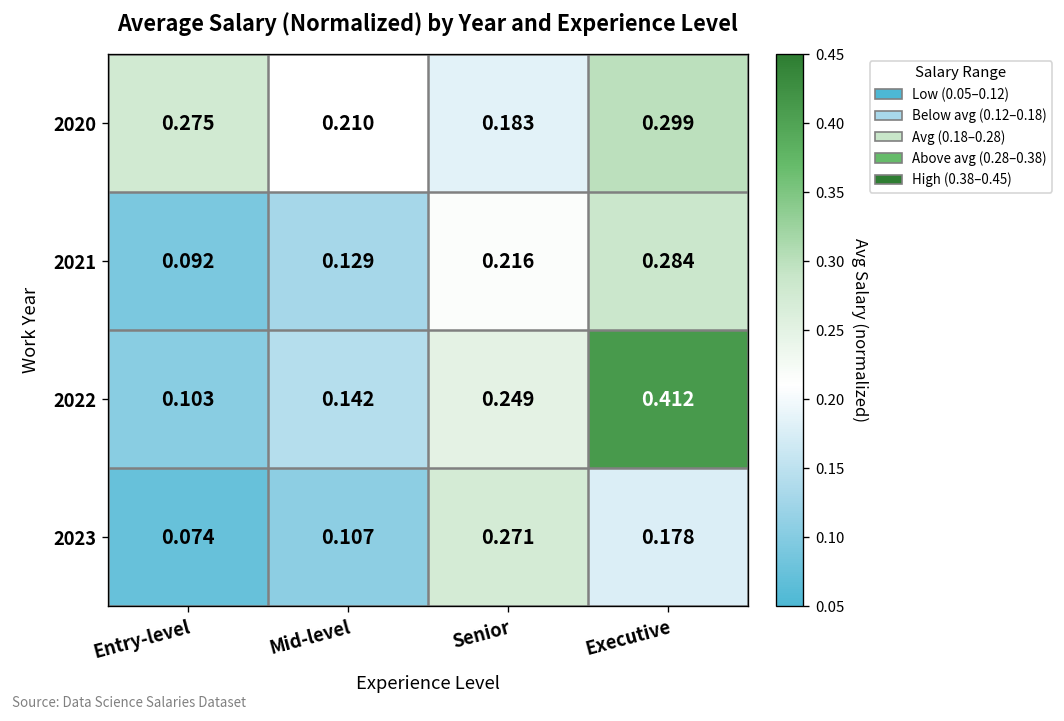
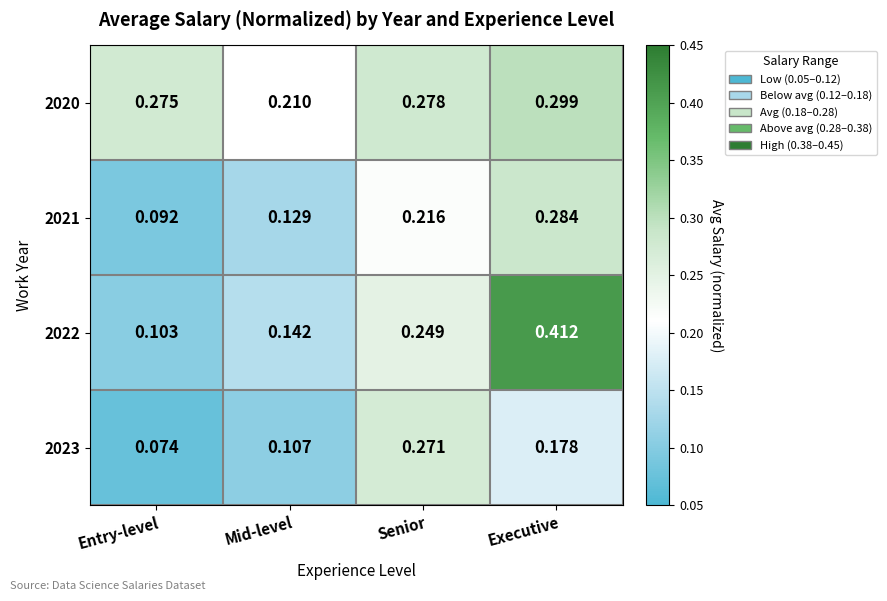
2020, Senior: 0.183 -> 0.278
